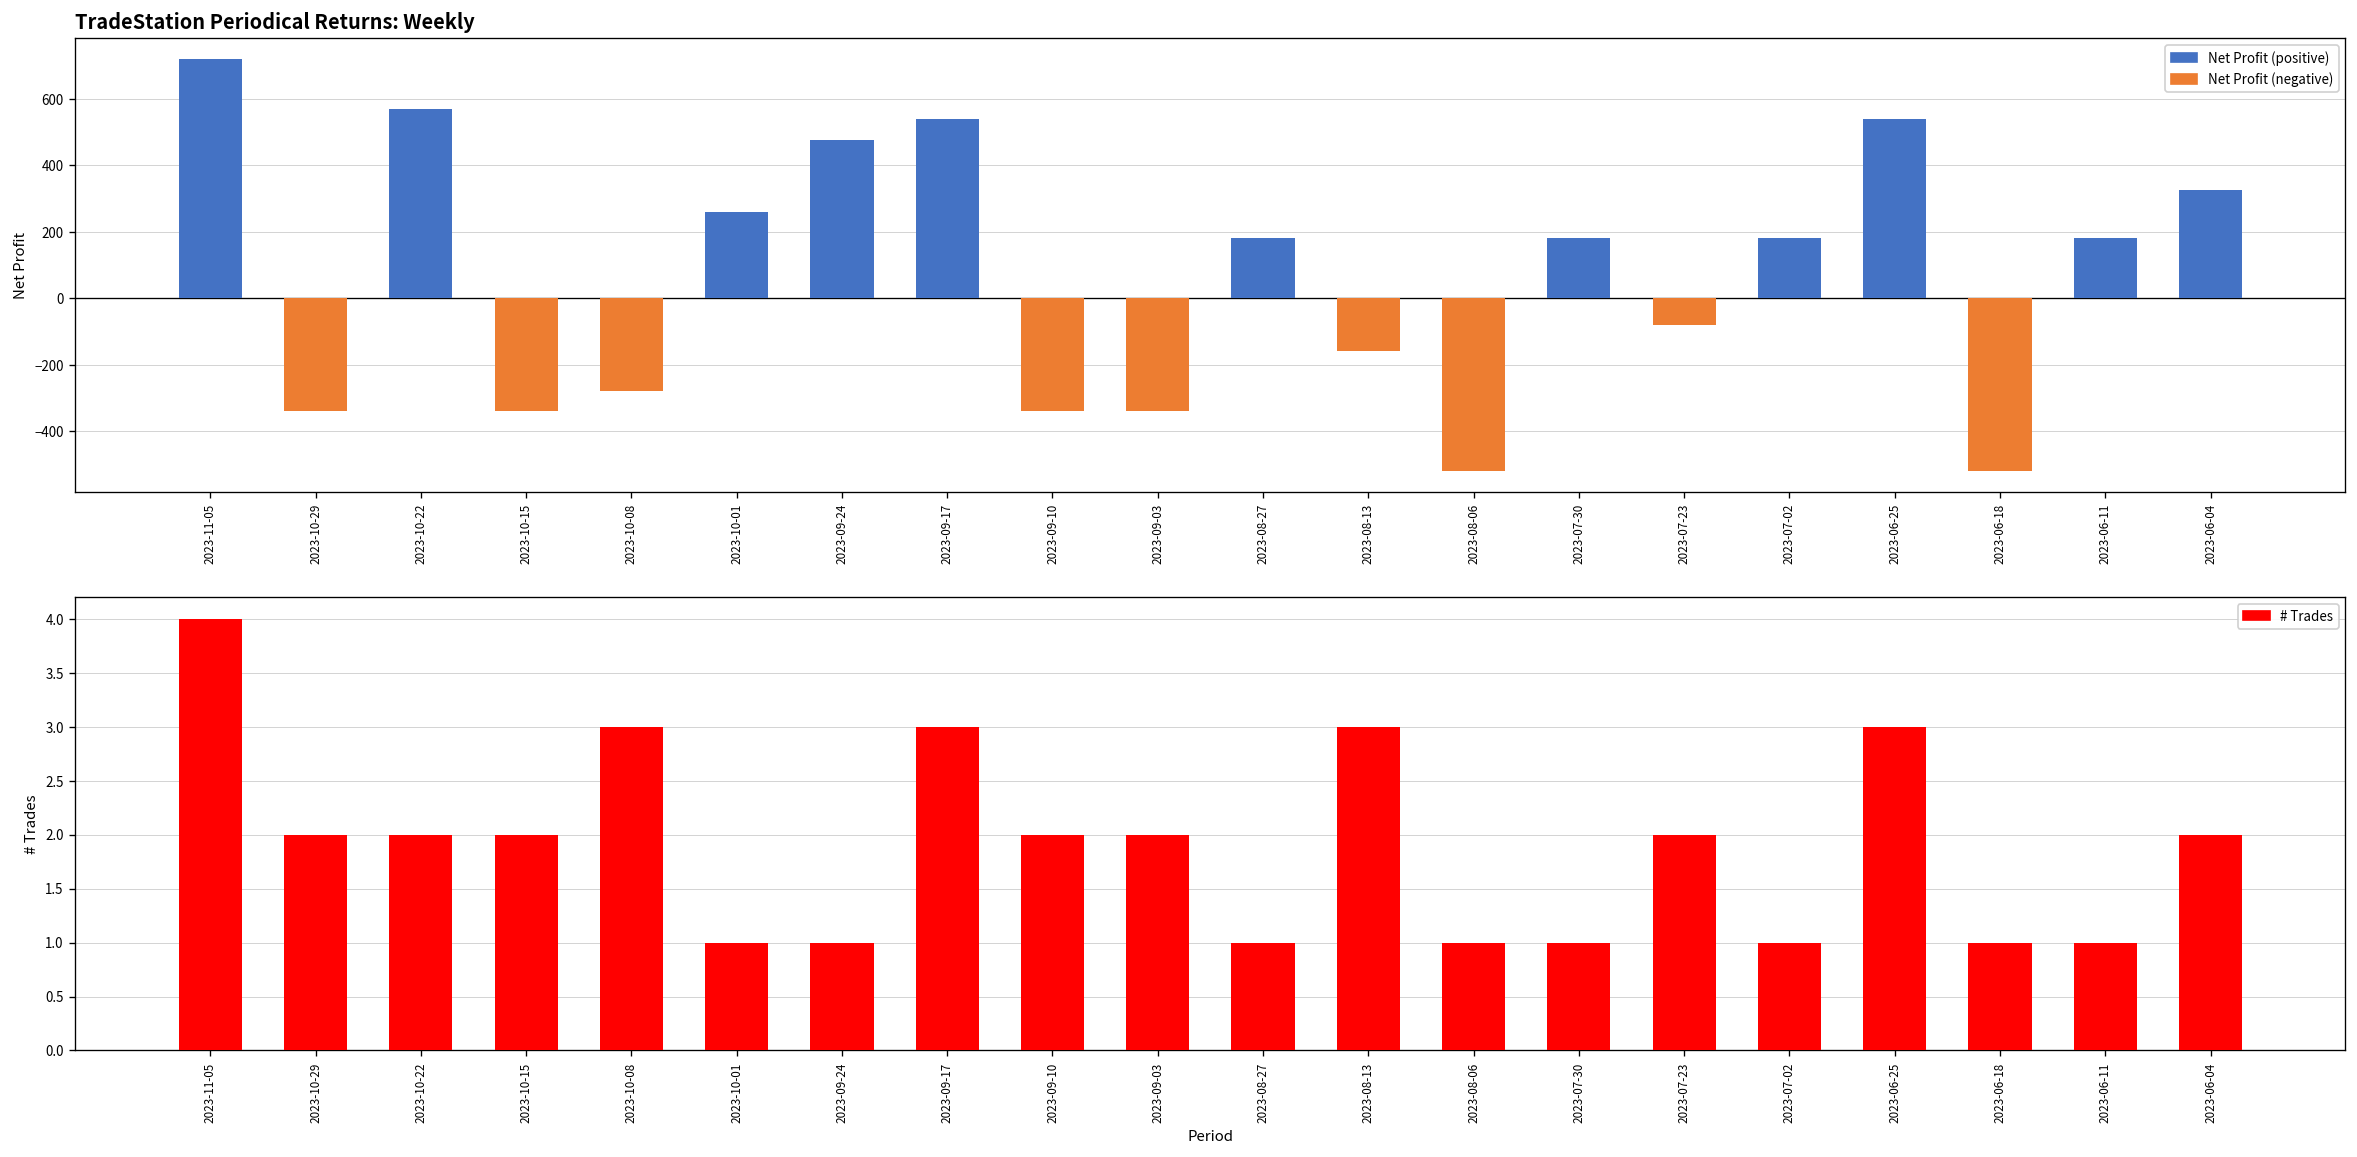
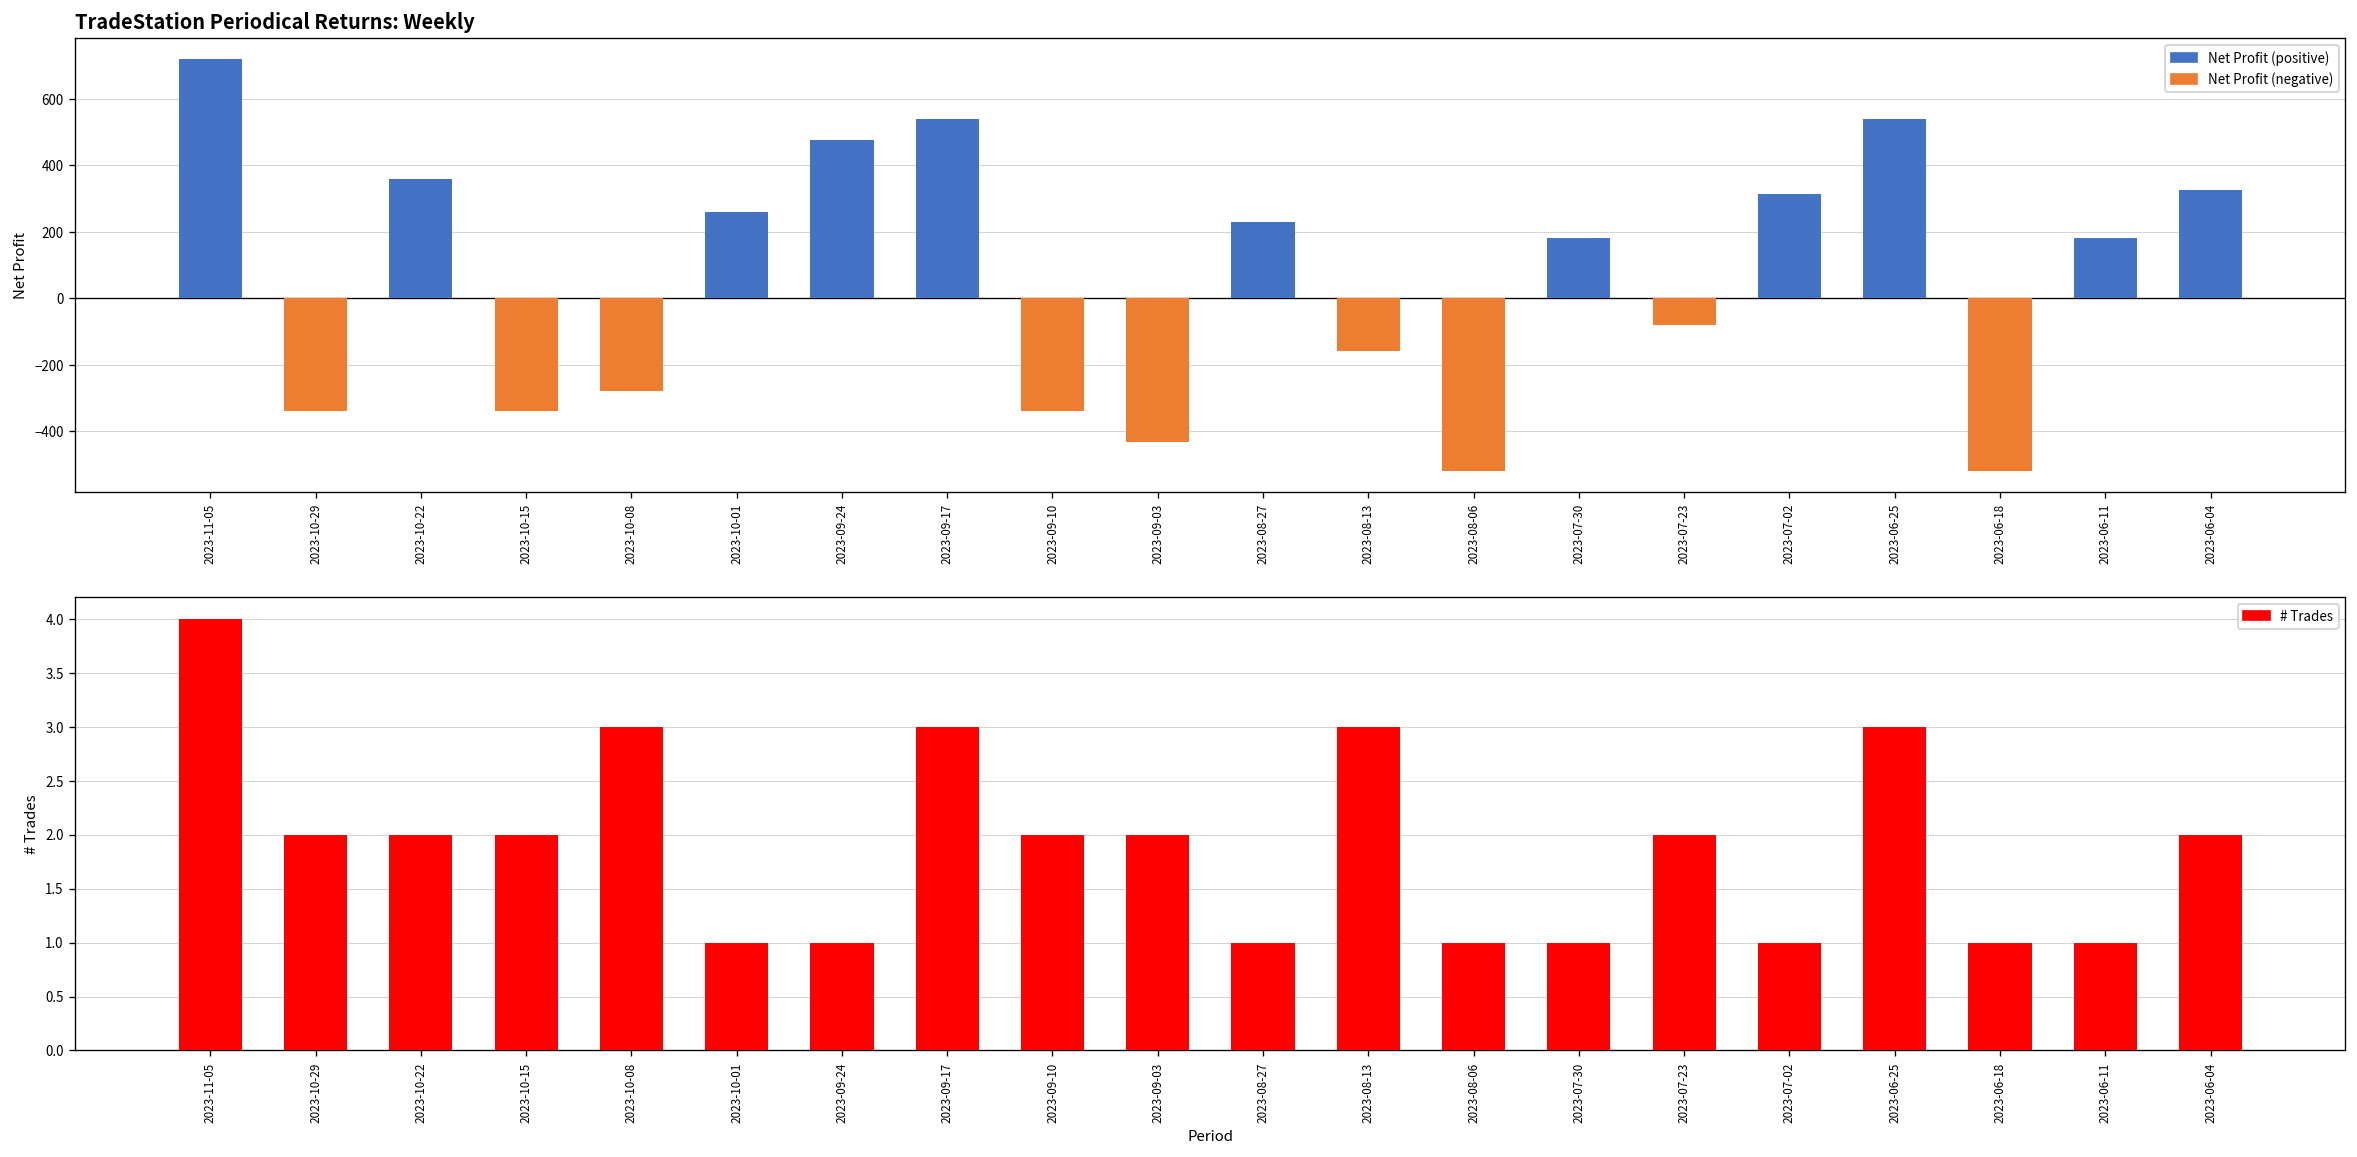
TradeStation Periodical Returns: Weekly, 2023-10-22: 570 -> 360
TradeStation Periodical Returns: Weekly, 2023-09-03: -340 -> -430
TradeStation Periodical Returns: Weekly, 2023-08-27: 180 -> 230
TradeStation Periodical Returns: Weekly, 2023-07-02: 180 -> 310
